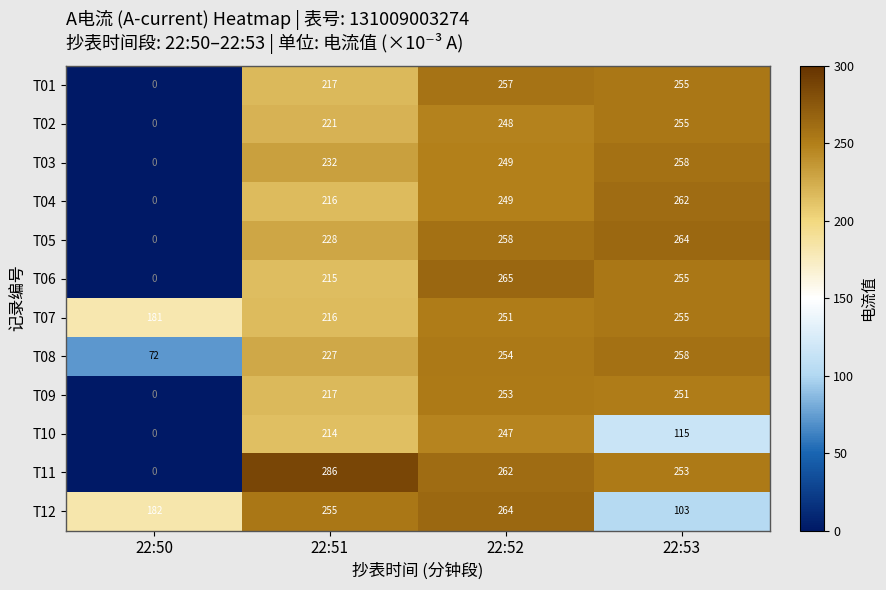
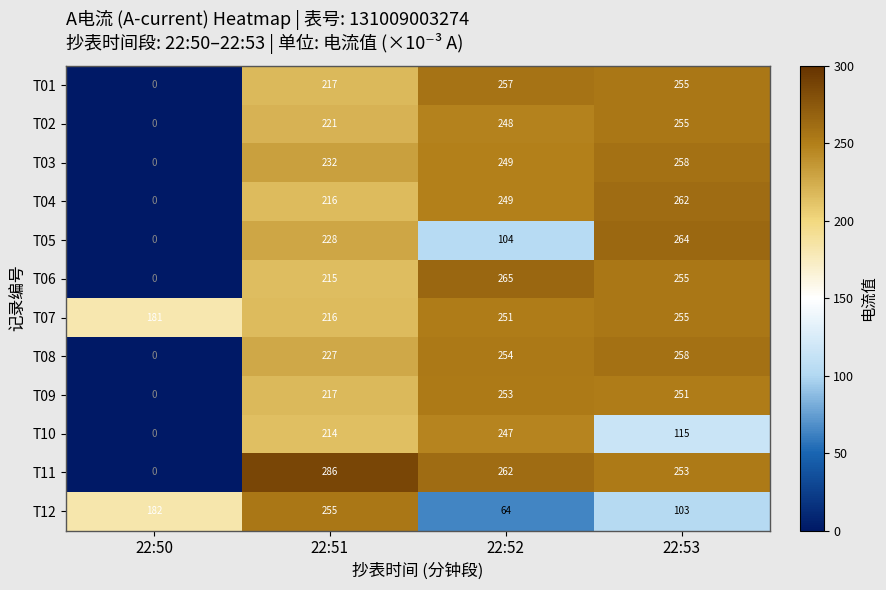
T05, 22:52: 258 -> 104
T08, 22:50: 72 -> 0
T12, 22:52: 264 -> 64
